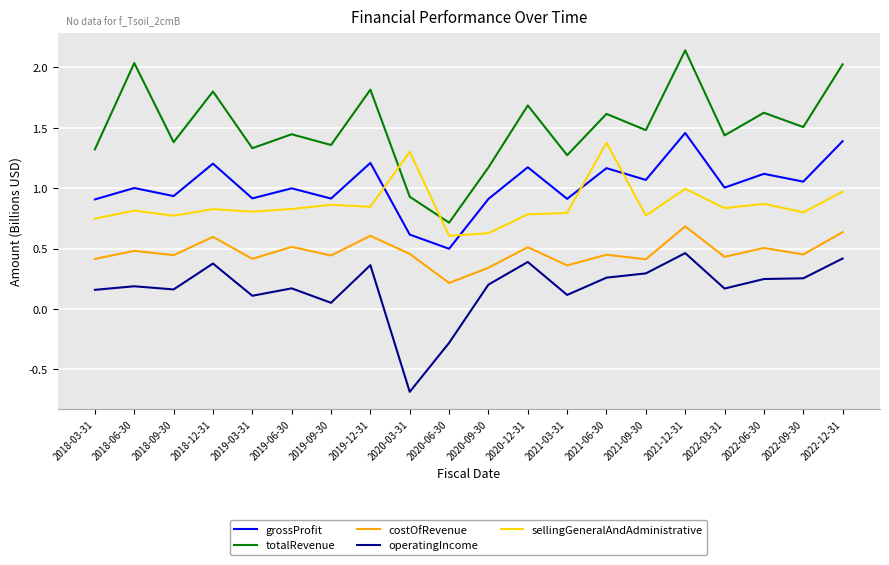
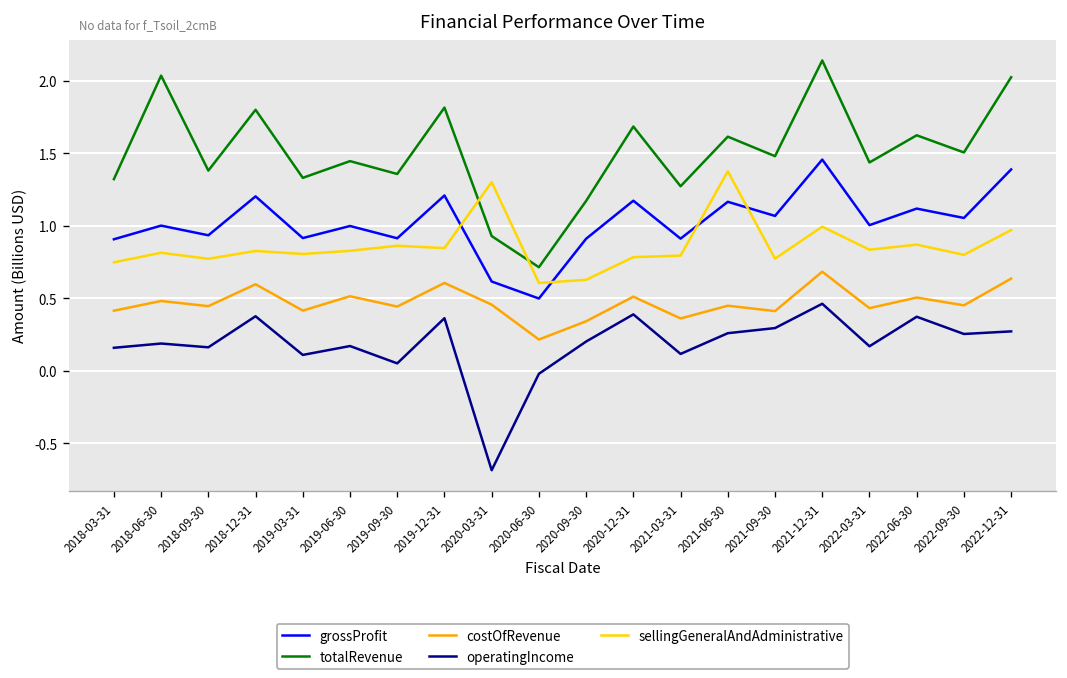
operatingIncome, 2020-06-30: -0.28 -> -0.02
operatingIncome, 2022-06-30: 0.25 -> 0.37
operatingIncome, 2022-12-31: 0.42 -> 0.27
